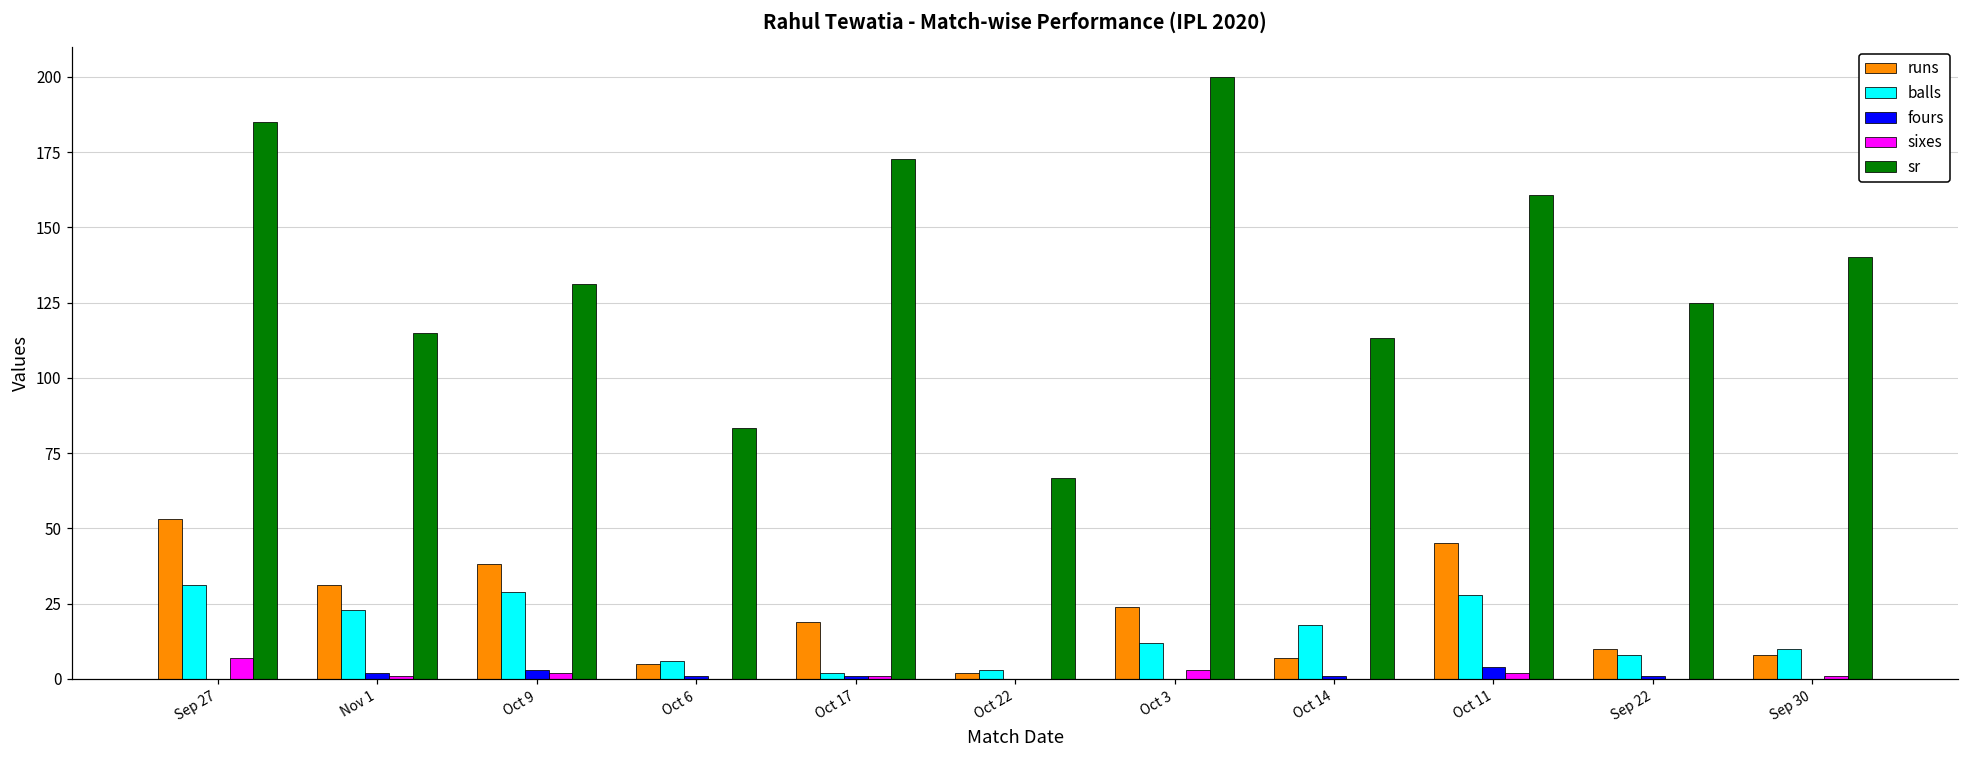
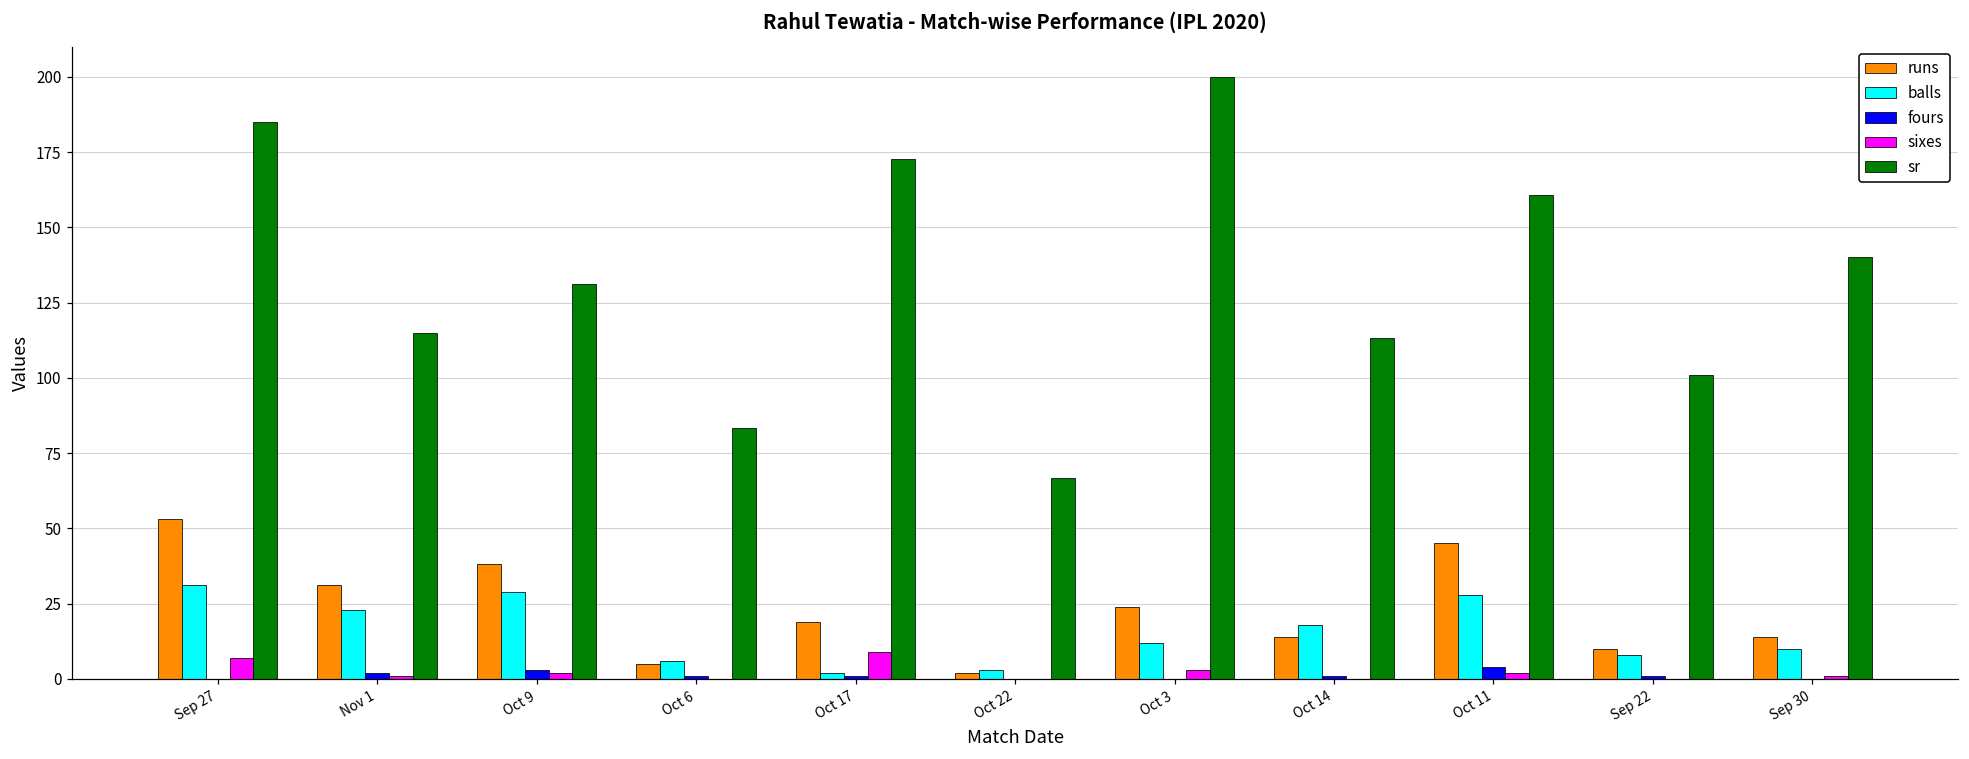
sixes, Oct 17: 1 -> 9
runs, Oct 14: 7 -> 14
sr, Sep 22: 125 -> 101
runs, Sep 30: 8 -> 14
